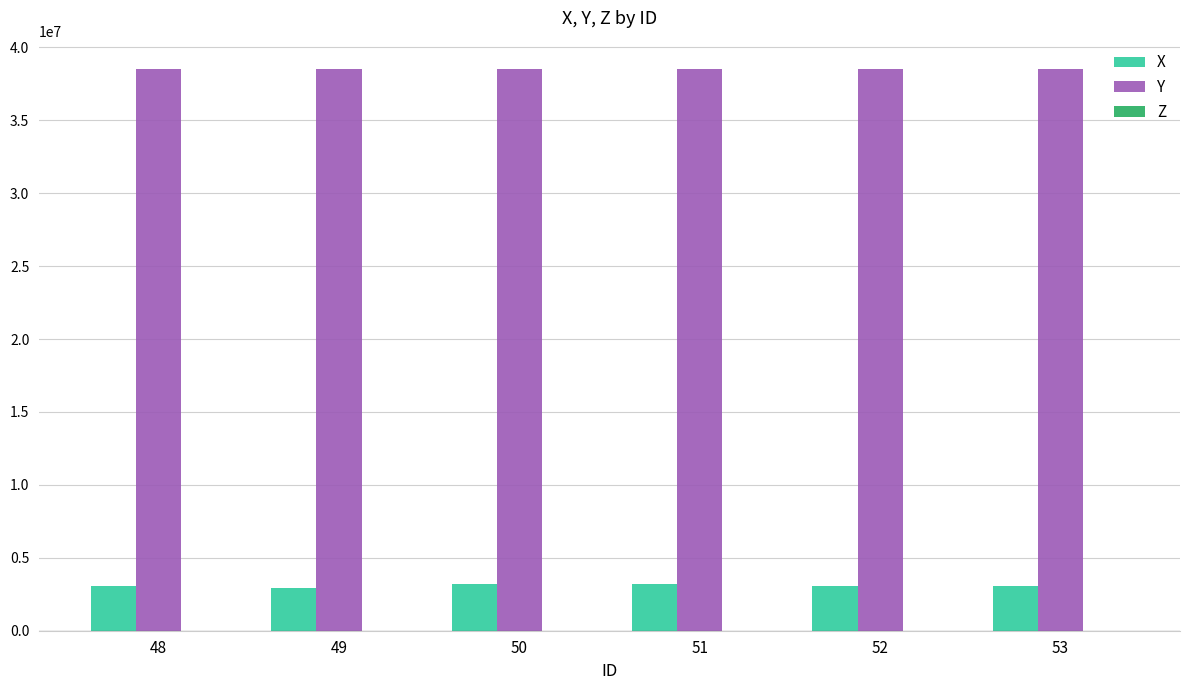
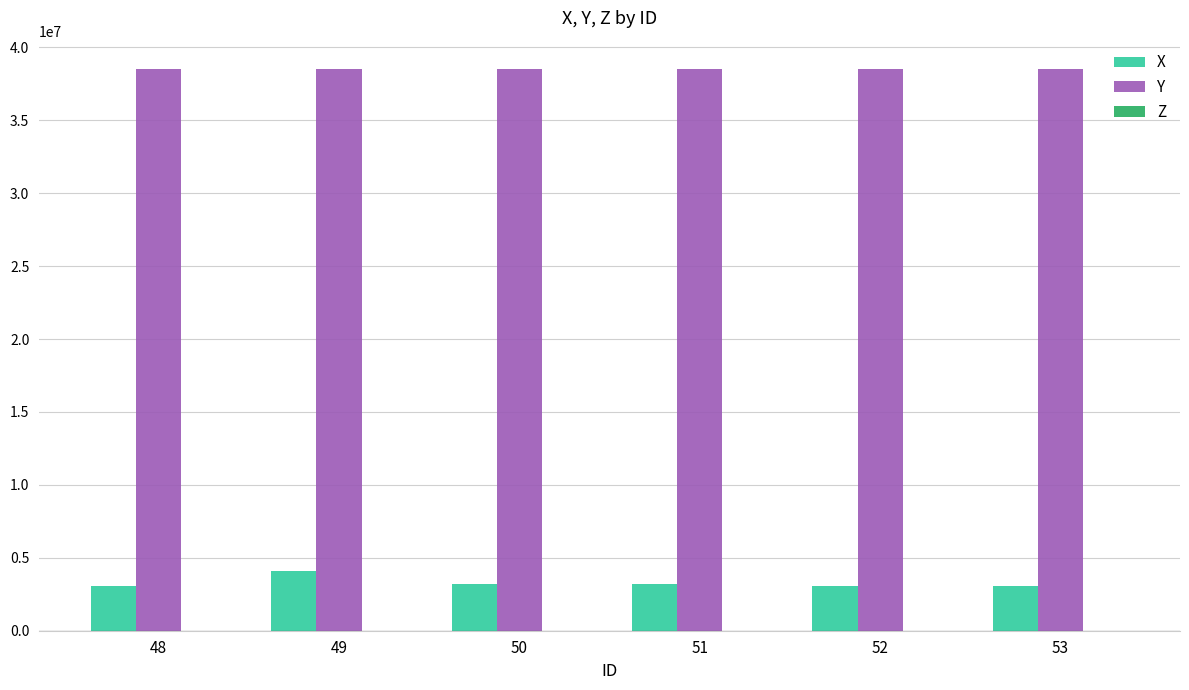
X, 49: 3000000 -> 4100000
